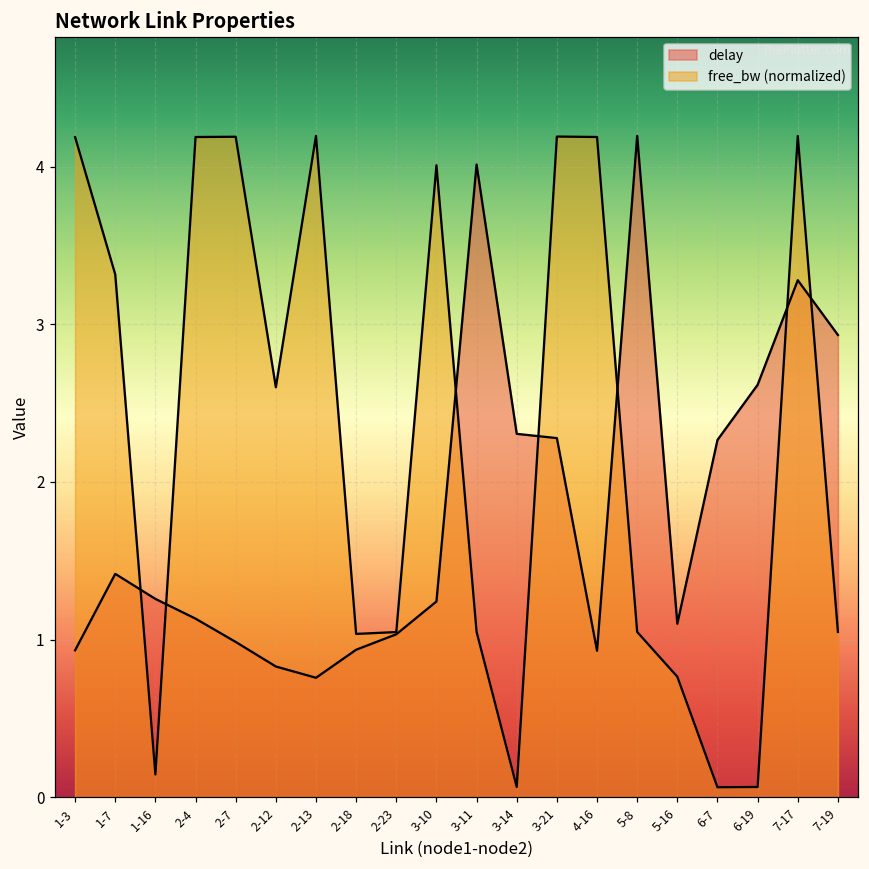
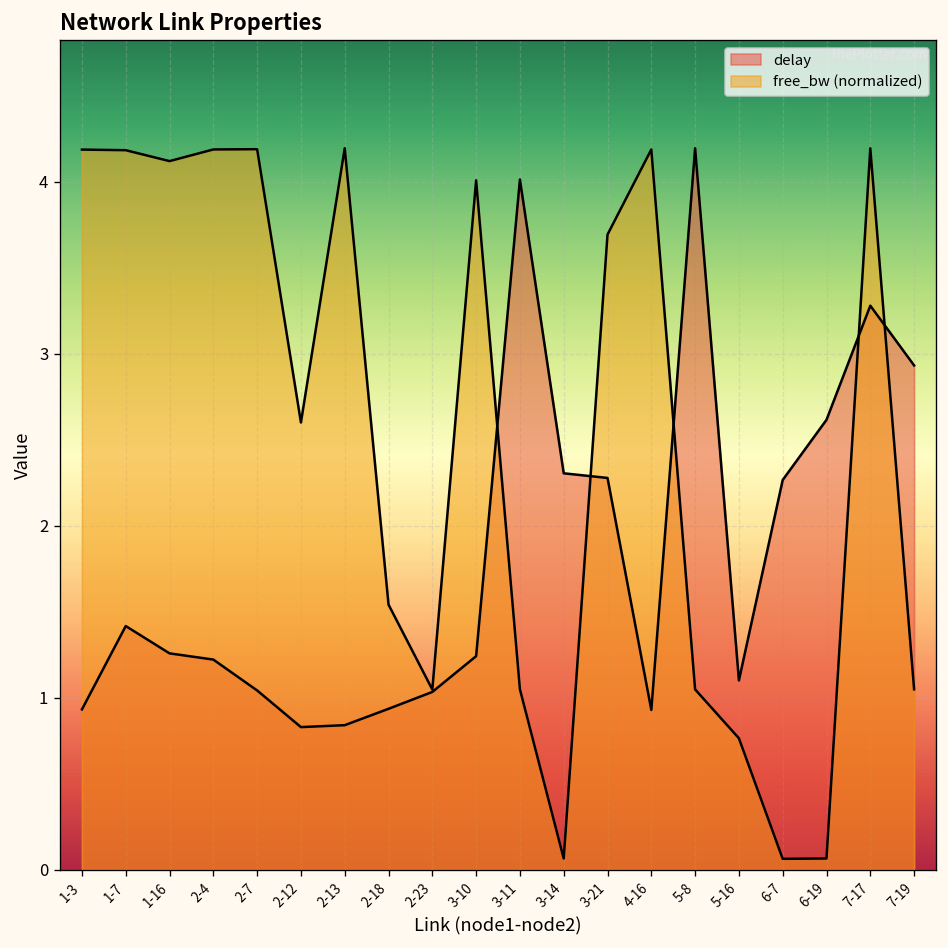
free_bw (normalized), 1-7: 3.32 -> 4.18
free_bw (normalized), 1-16: 0.14 -> 4.12
delay, 2-4: 1.13 -> 1.22
delay, 2-7: 0.98 -> 1.04
delay, 2-13: 0.76 -> 0.84
free_bw (normalized), 2-18: 1.04 -> 1.54
free_bw (normalized), 3-21: 4.19 -> 3.69
